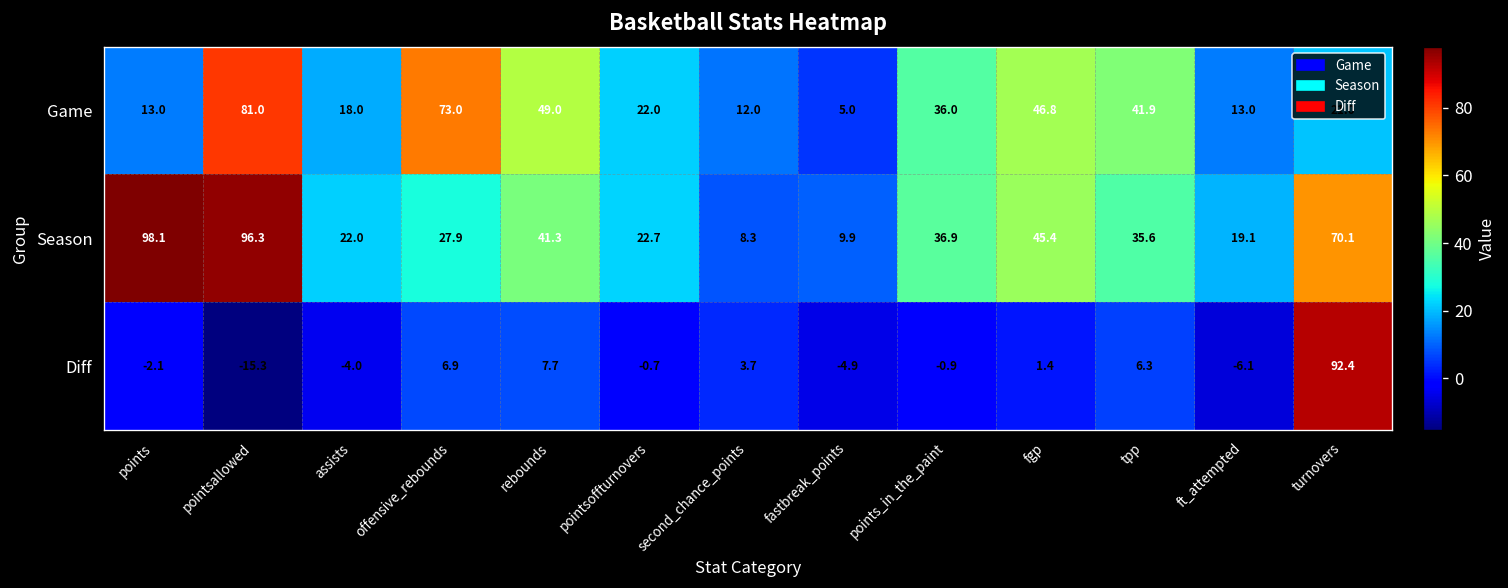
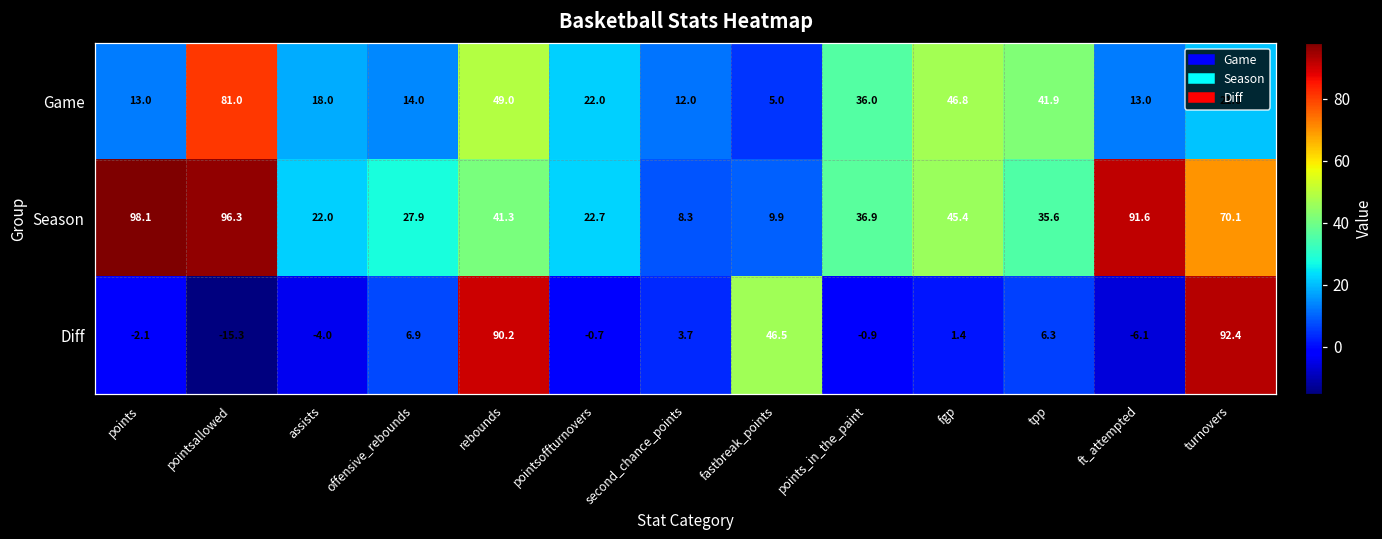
Game, offensive_rebounds: 73.0 -> 14.0
Season, ft_attempted: 19.1 -> 91.6
Diff, rebounds: 7.7 -> 90.2
Diff, fastbreak_points: -4.9 -> 46.5
